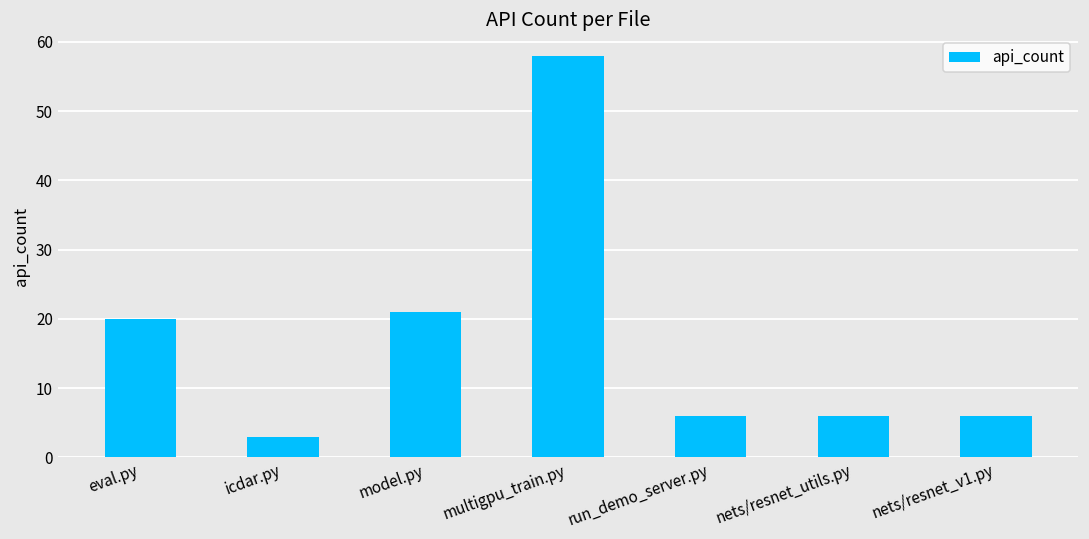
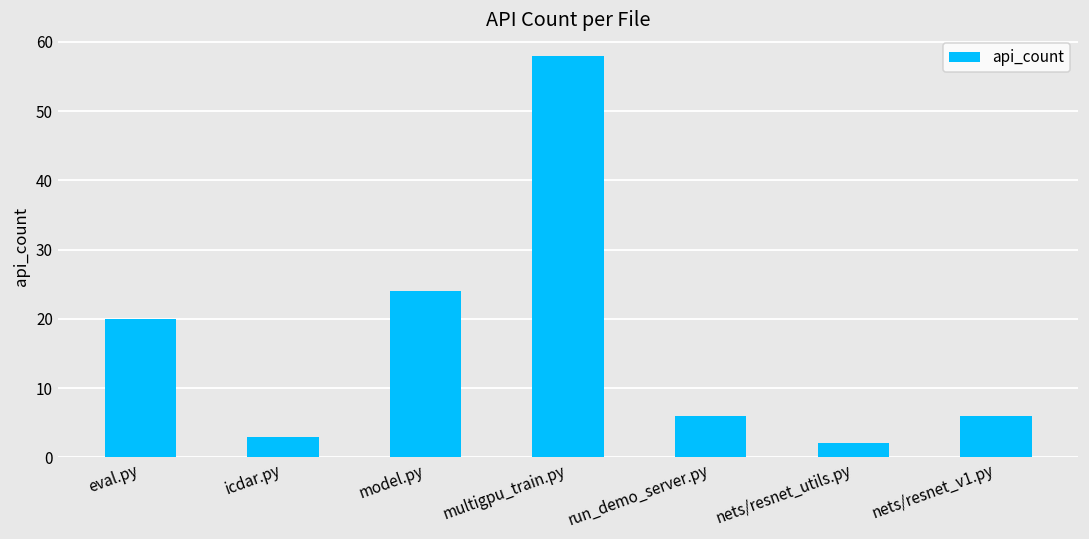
model.py: 21 -> 24
nets/resnet_utils.py: 6 -> 2
